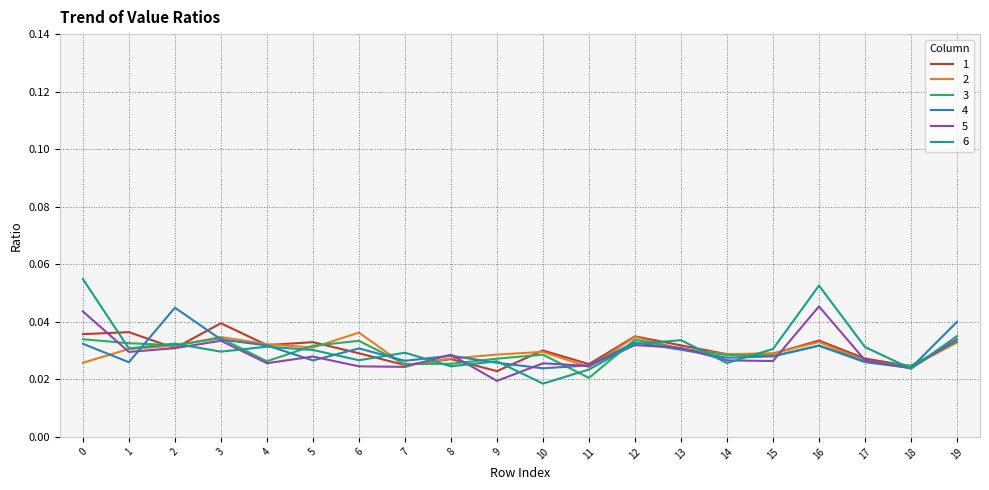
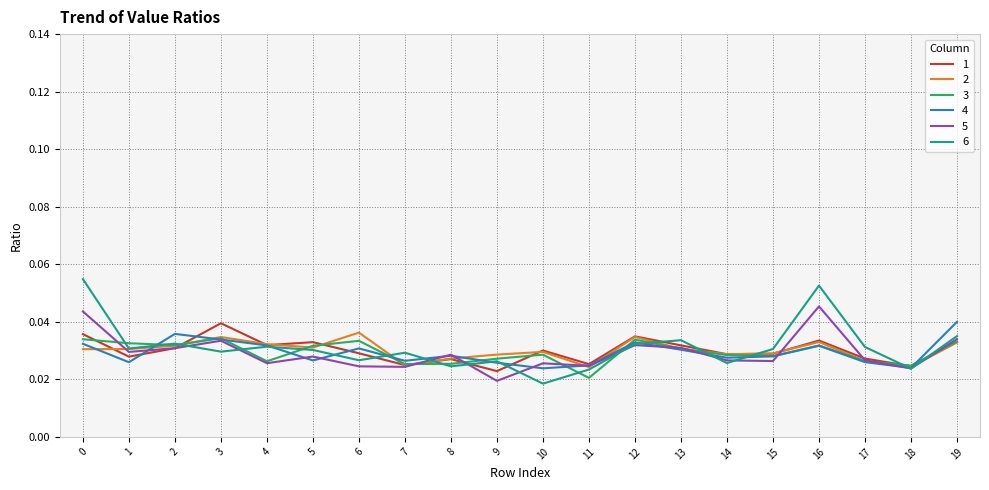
2, 0: 0.026 -> 0.030
1, 1: 0.036 -> 0.028
4, 2: 0.045 -> 0.036
